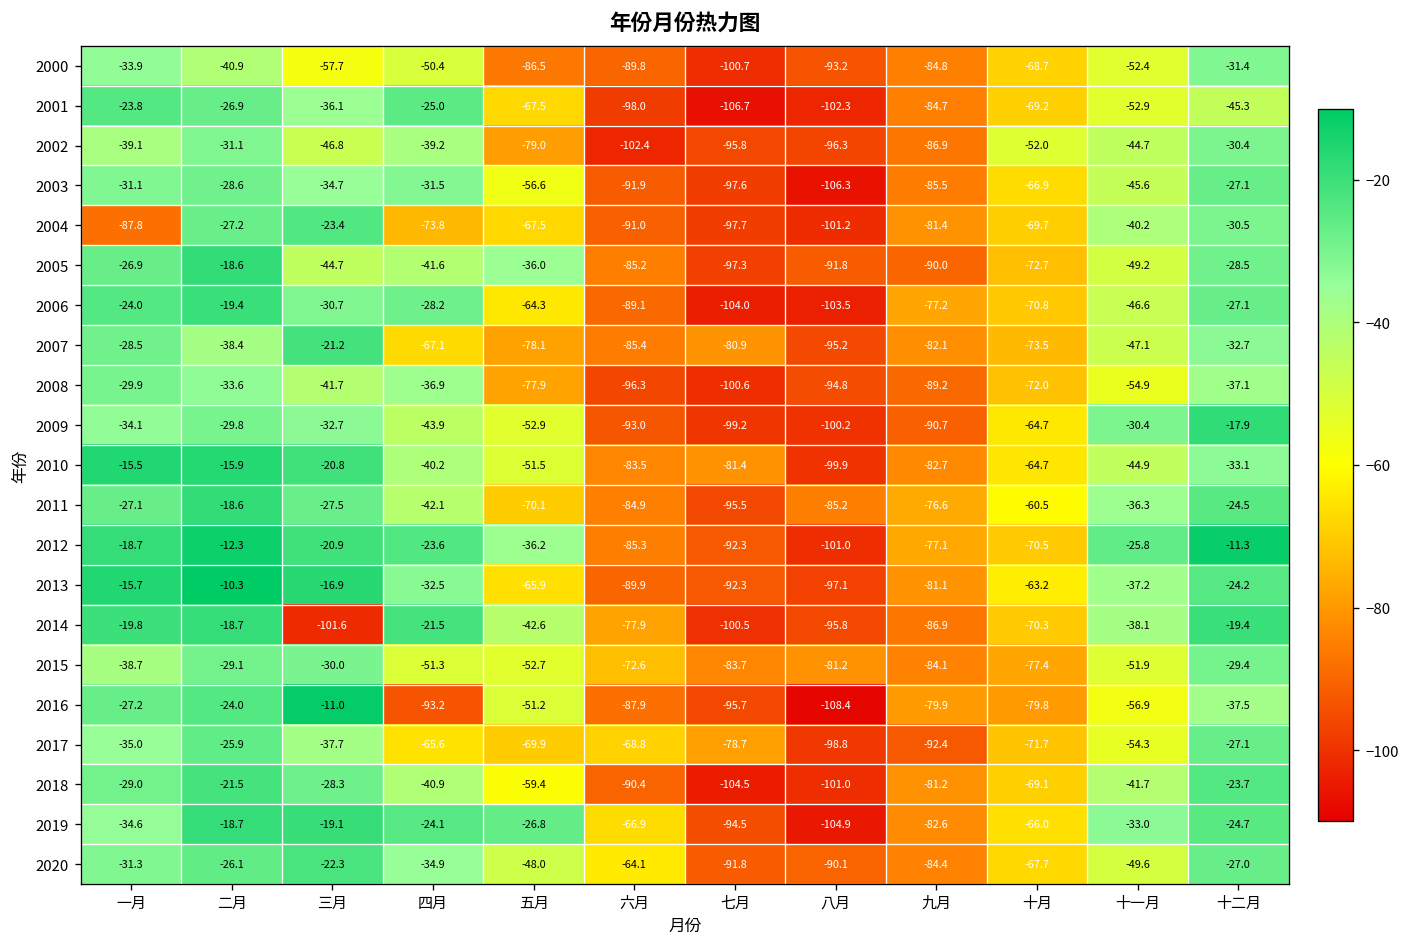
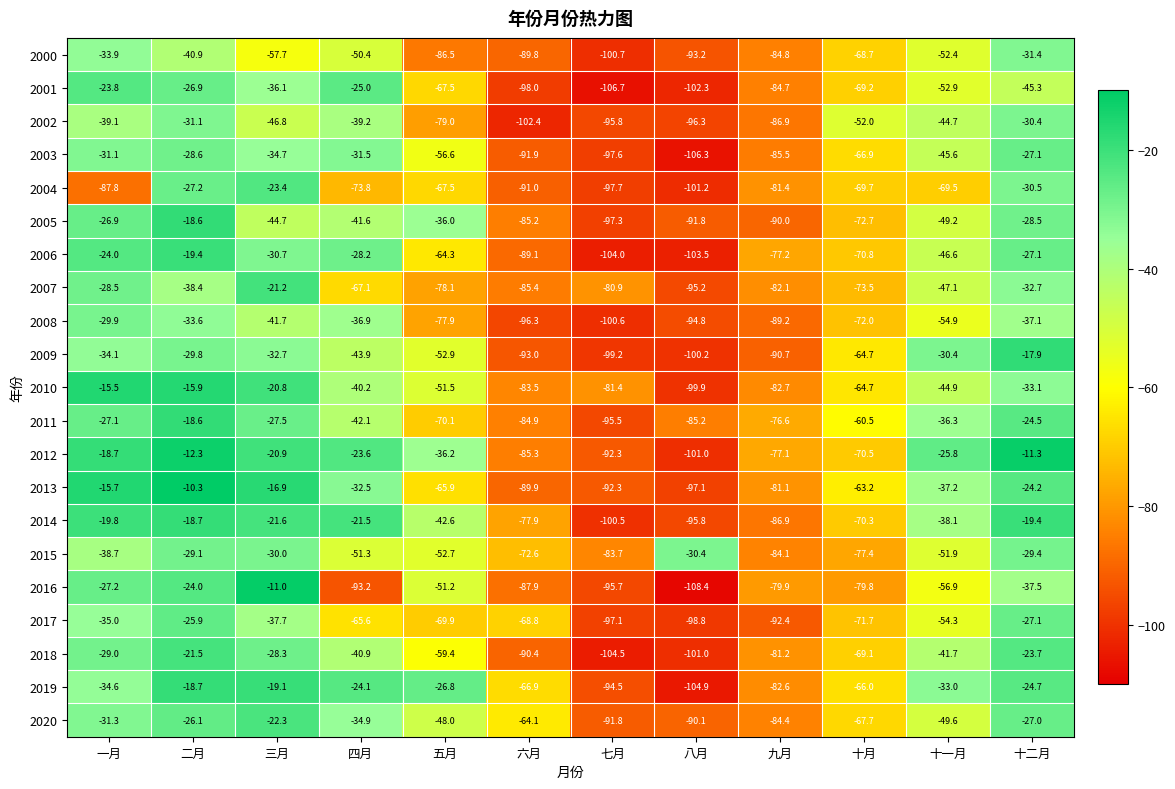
2004, 十一月: -40.2 -> -69.5
2014, 三月: -101.6 -> -21.6
2015, 八月: -81.2 -> -30.4
2017, 七月: -78.7 -> -97.1
